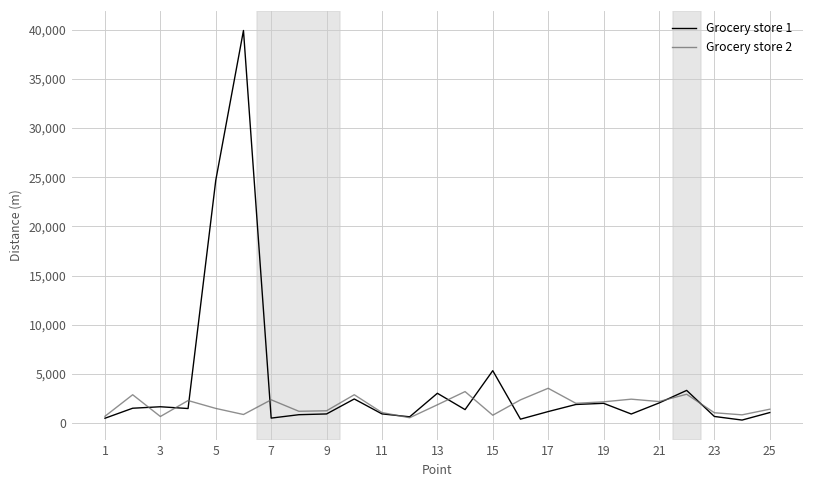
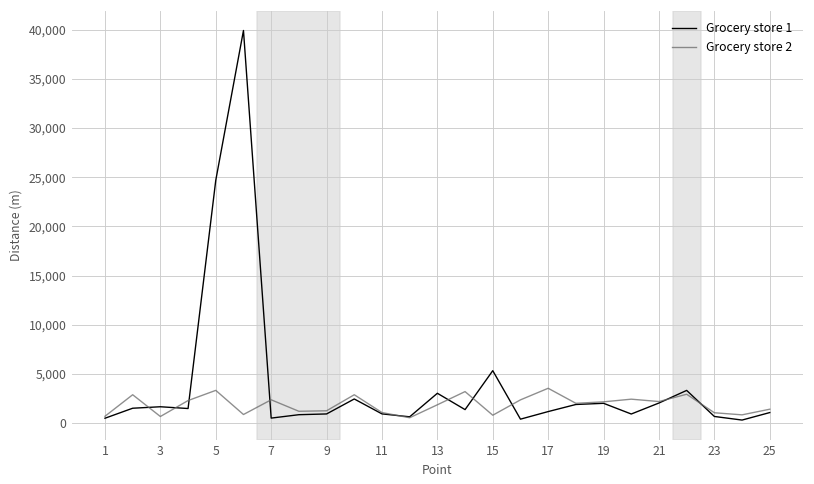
Grocery store 2, 5: 2,000 -> 3,000
